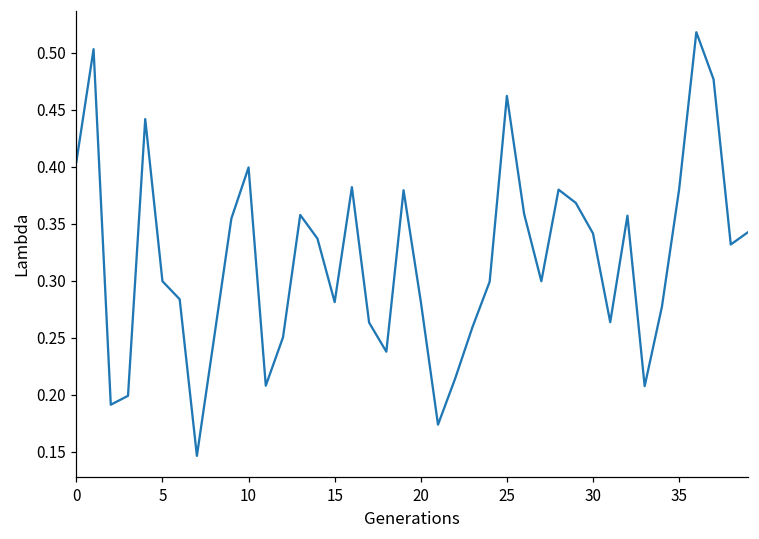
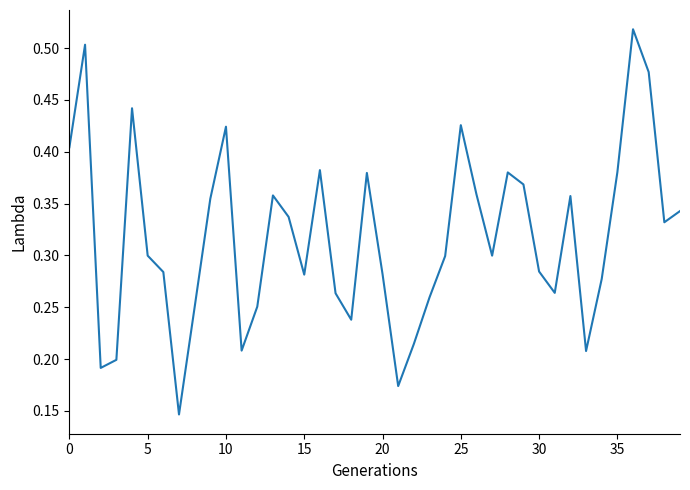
10: 0.400 -> 0.424
25: 0.462 -> 0.426
30: 0.342 -> 0.284
